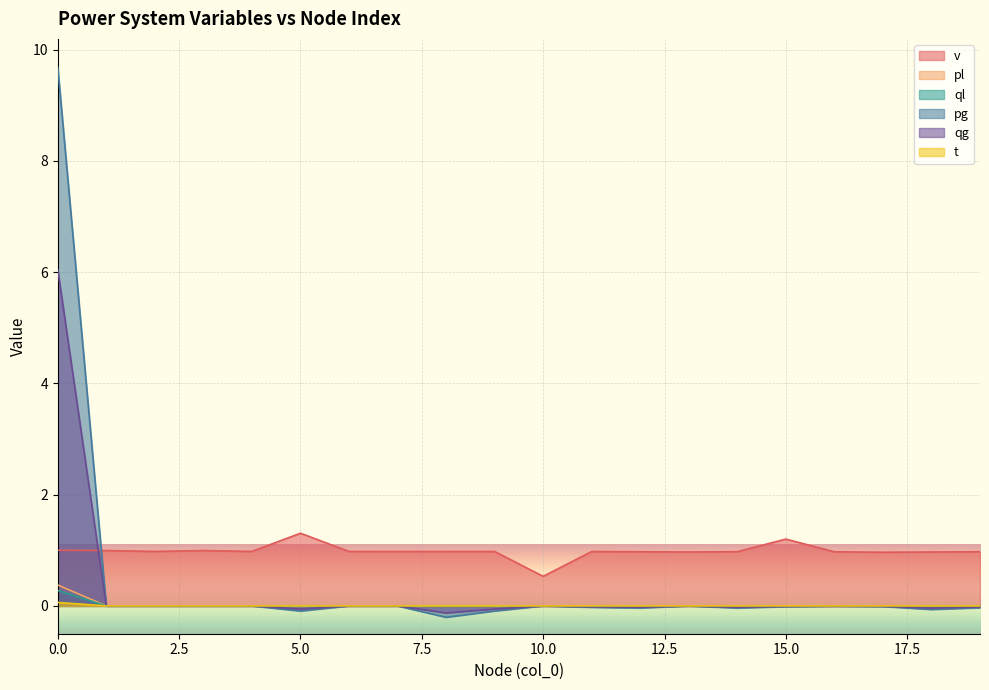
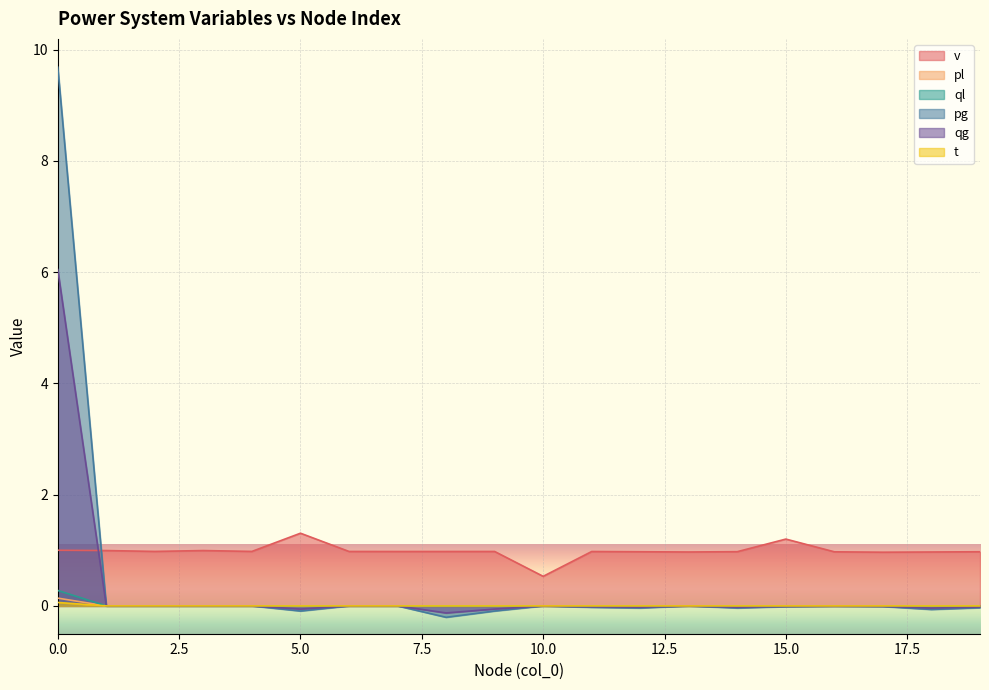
pl, 0.0: 0.4 -> 0.1
